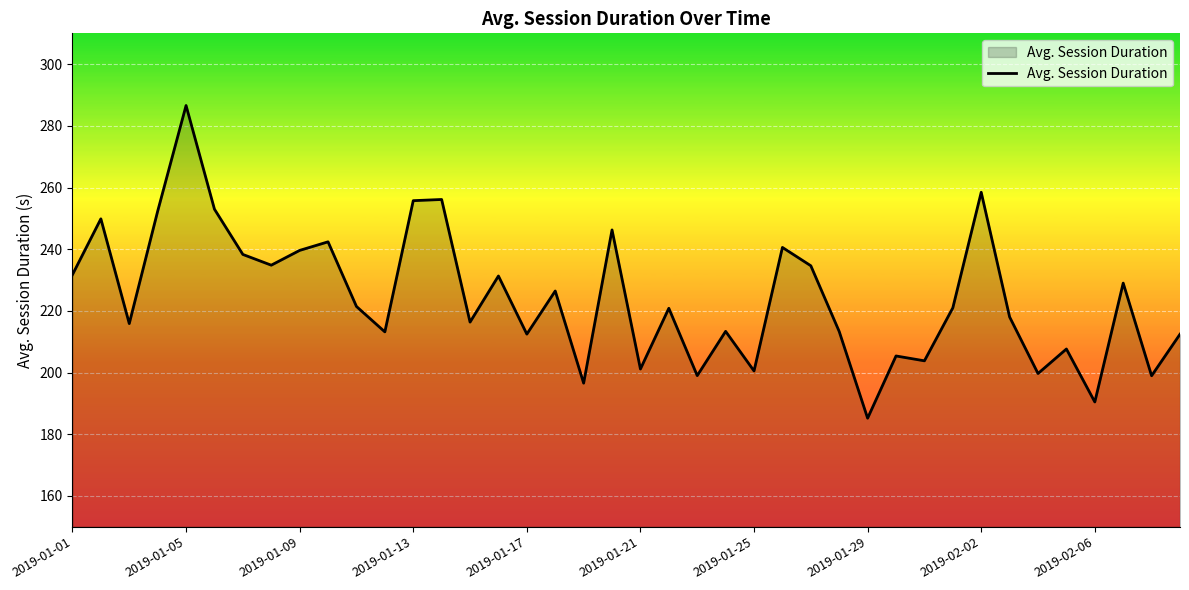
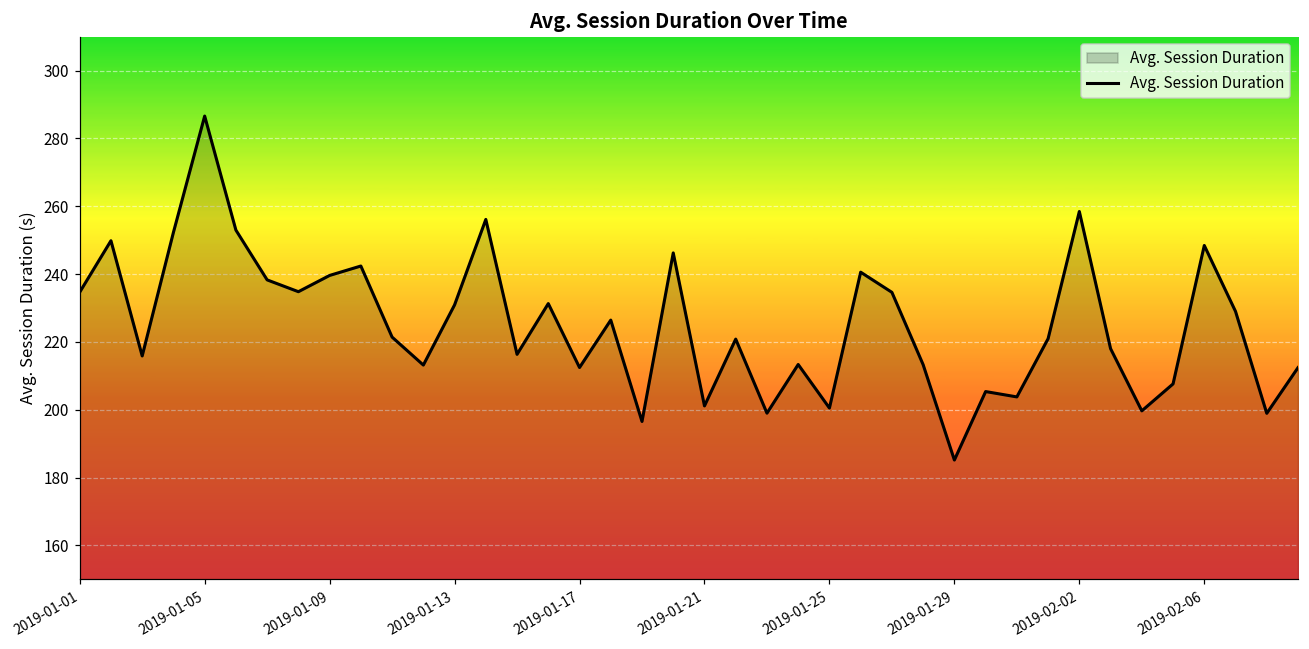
2019-01-01: 232 -> 235
2019-01-13: 256 -> 231
2019-02-06: 190 -> 248
